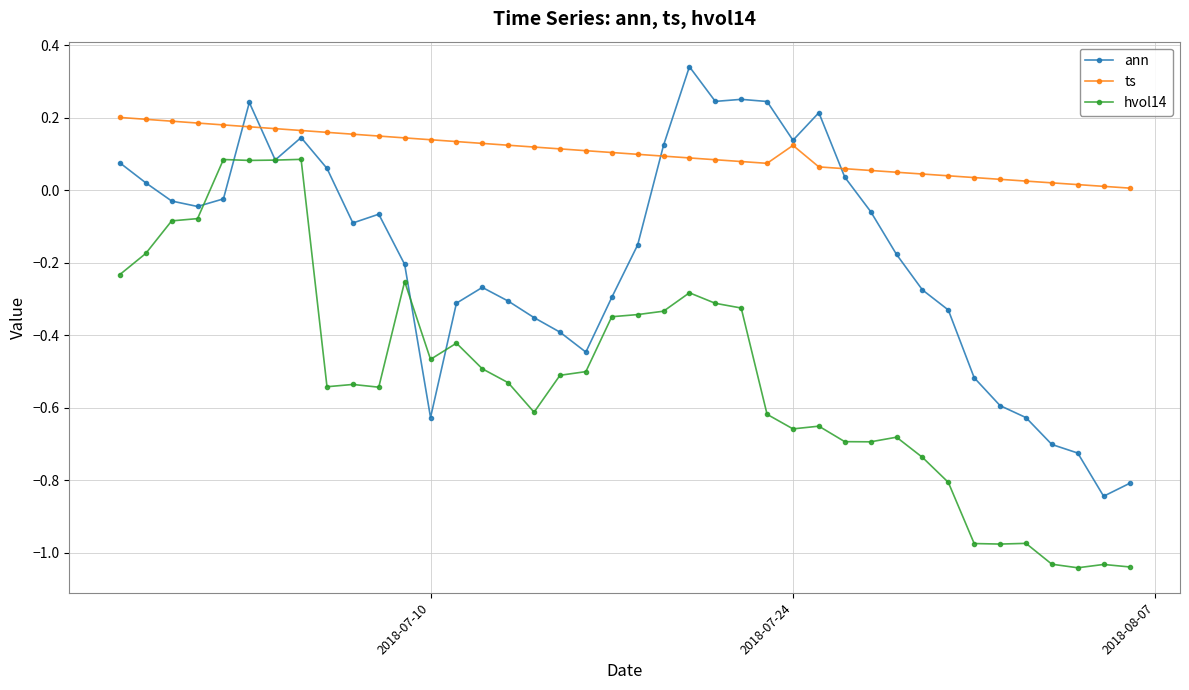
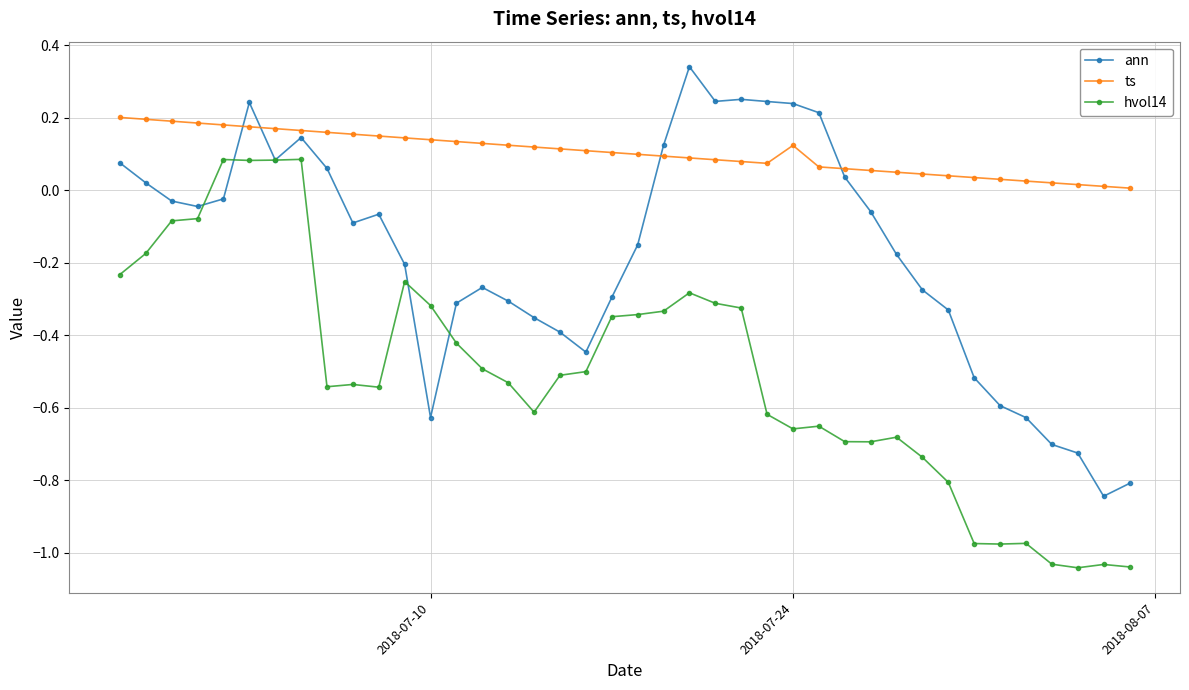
hvol14, 2018-07-10: -0.47 -> -0.32
ann, 2018-07-24: 0.14 -> 0.24
